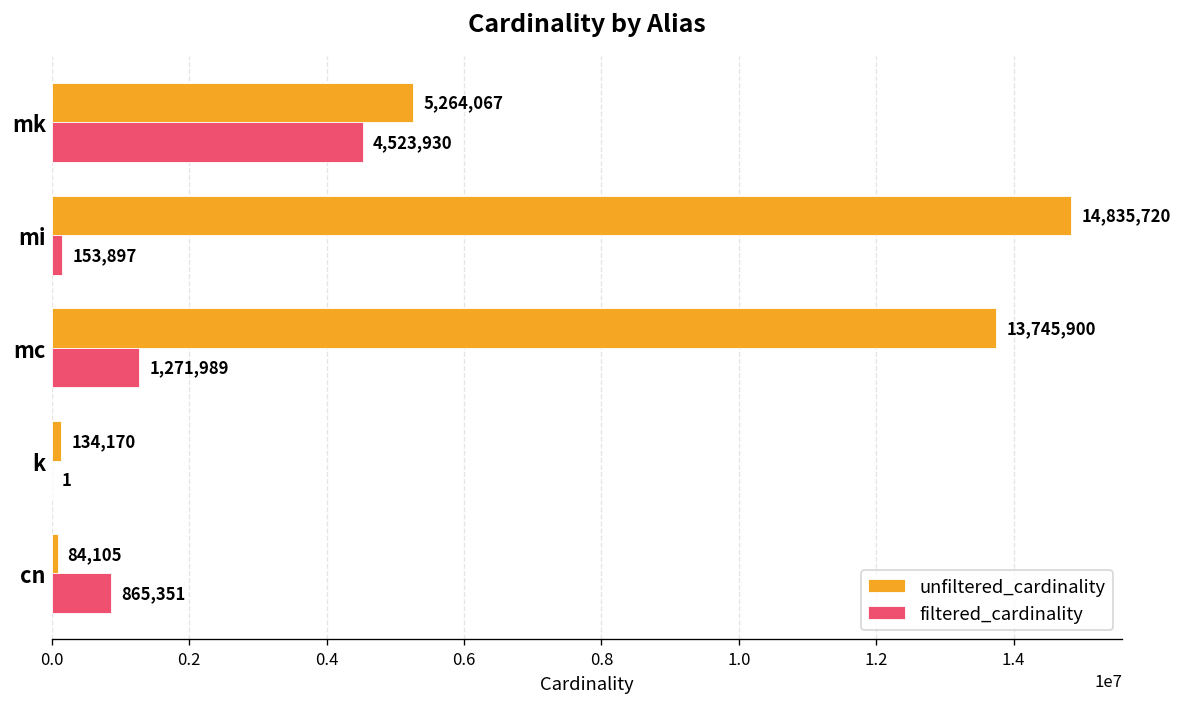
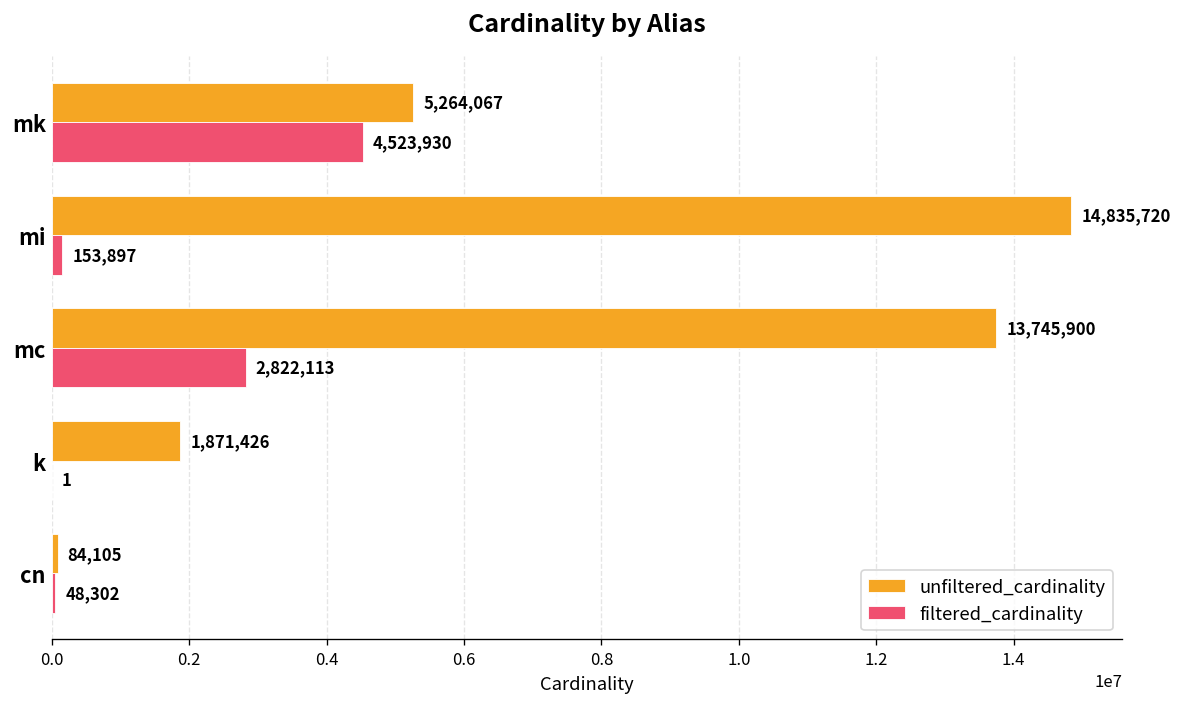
filtered_cardinality, mc: 1,271,989 -> 2,822,113
unfiltered_cardinality, k: 134,170 -> 1,871,426
filtered_cardinality, cn: 865,351 -> 48,302
